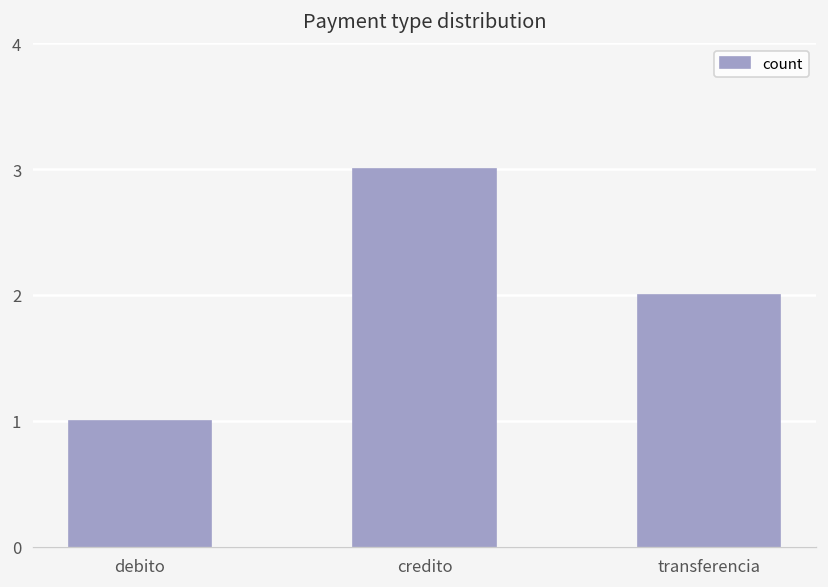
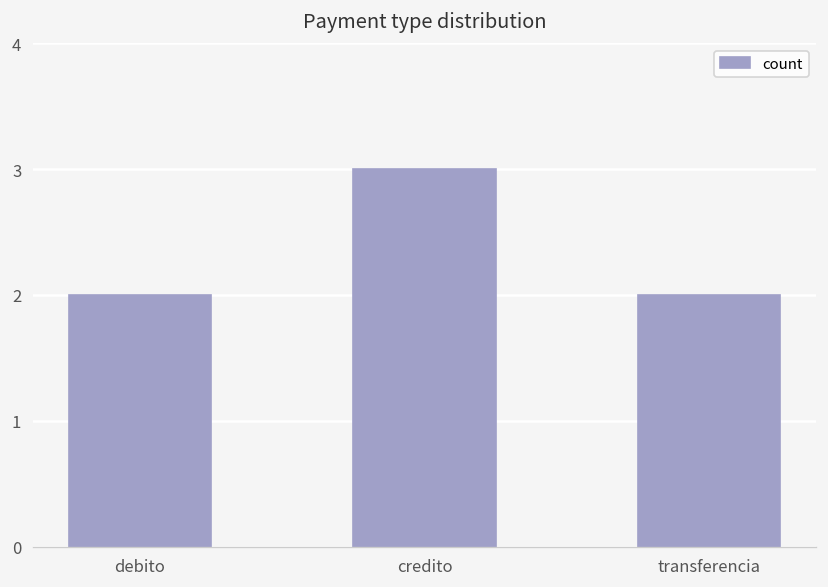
debito: 1 -> 2
